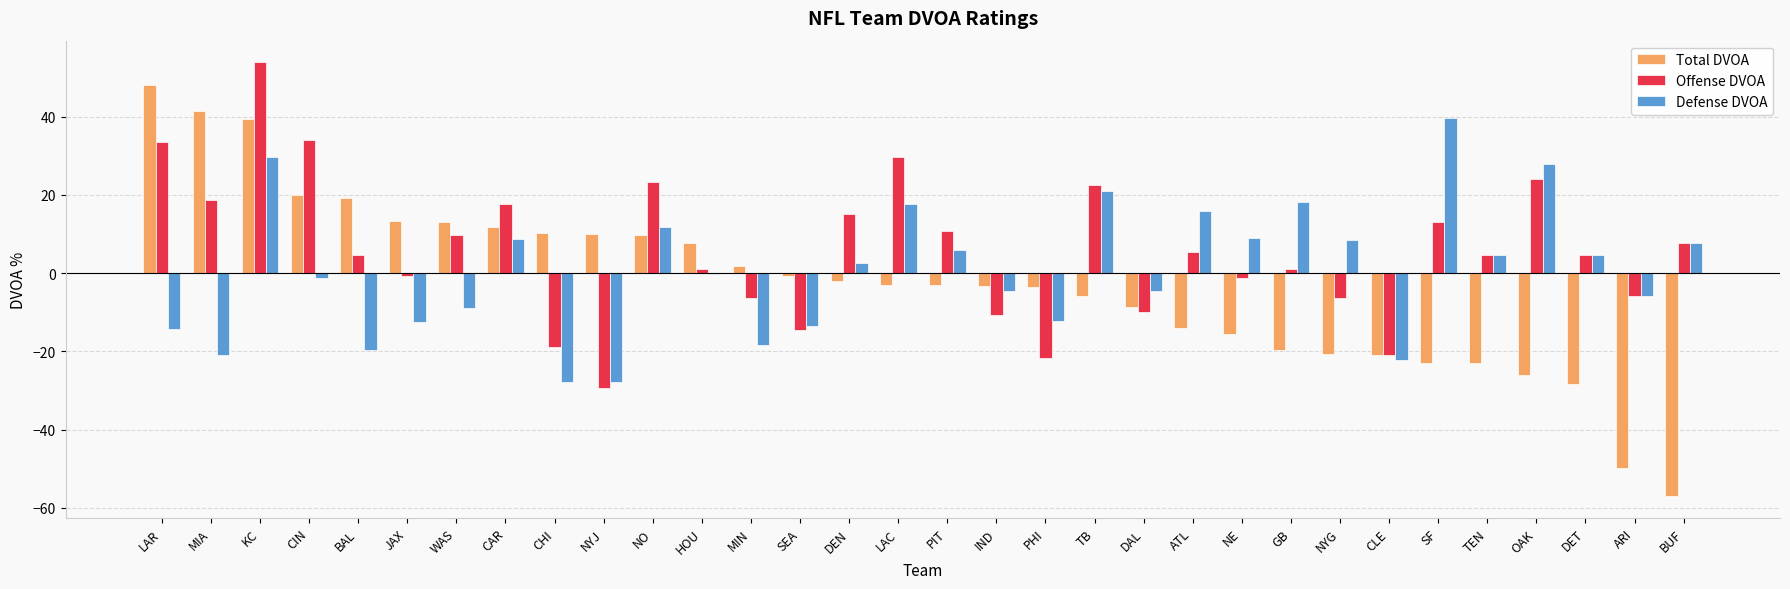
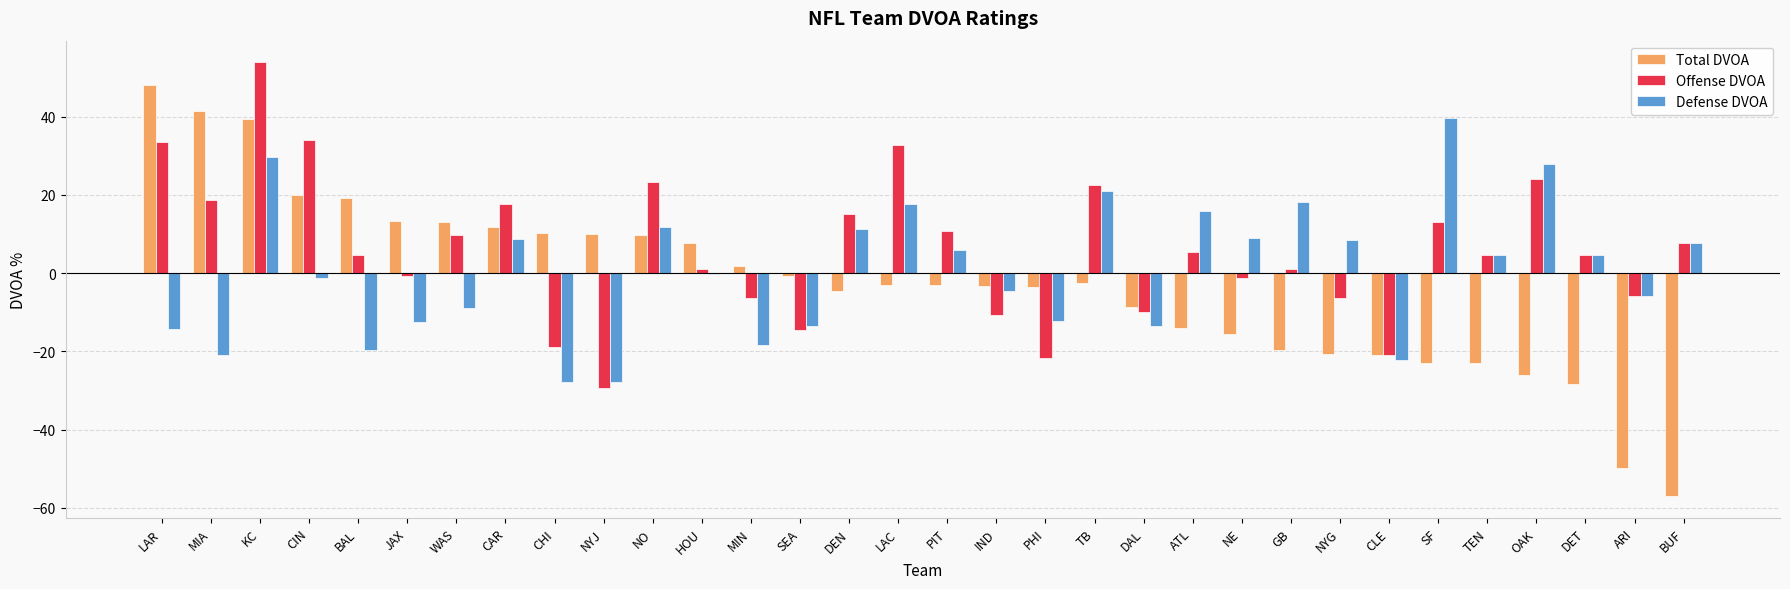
Total DVOA, DEN: -2 -> -5
Defense DVOA, DEN: 3 -> 11
Offense DVOA, LAC: 30 -> 33
Total DVOA, TB: -6 -> -2
Defense DVOA, DAL: -5 -> -14
